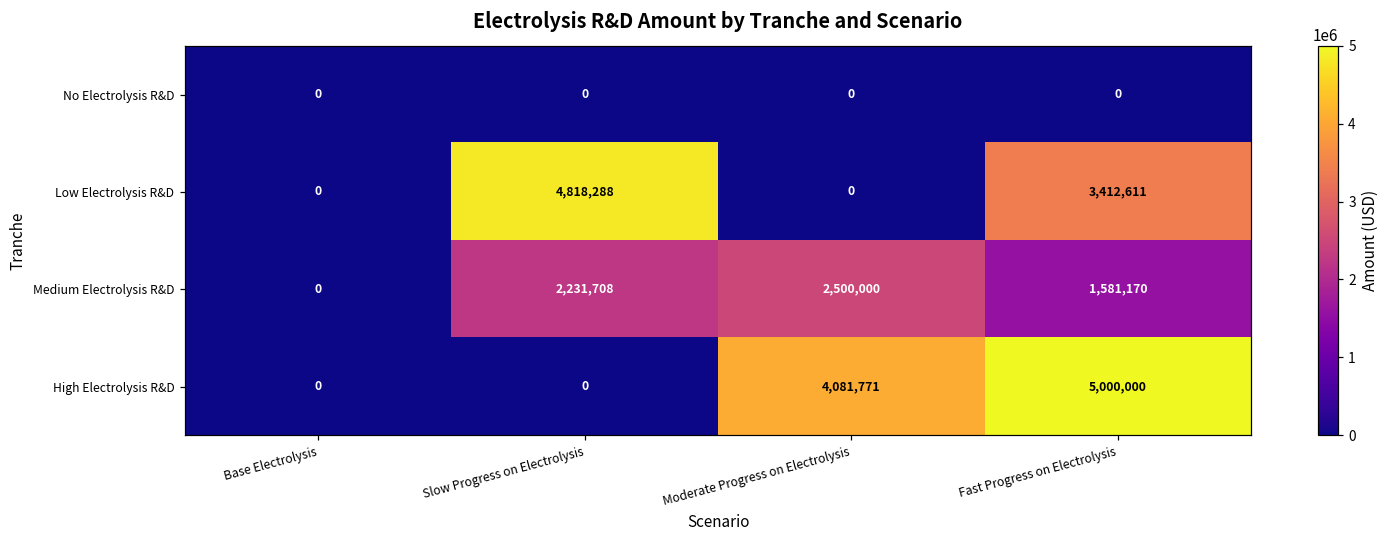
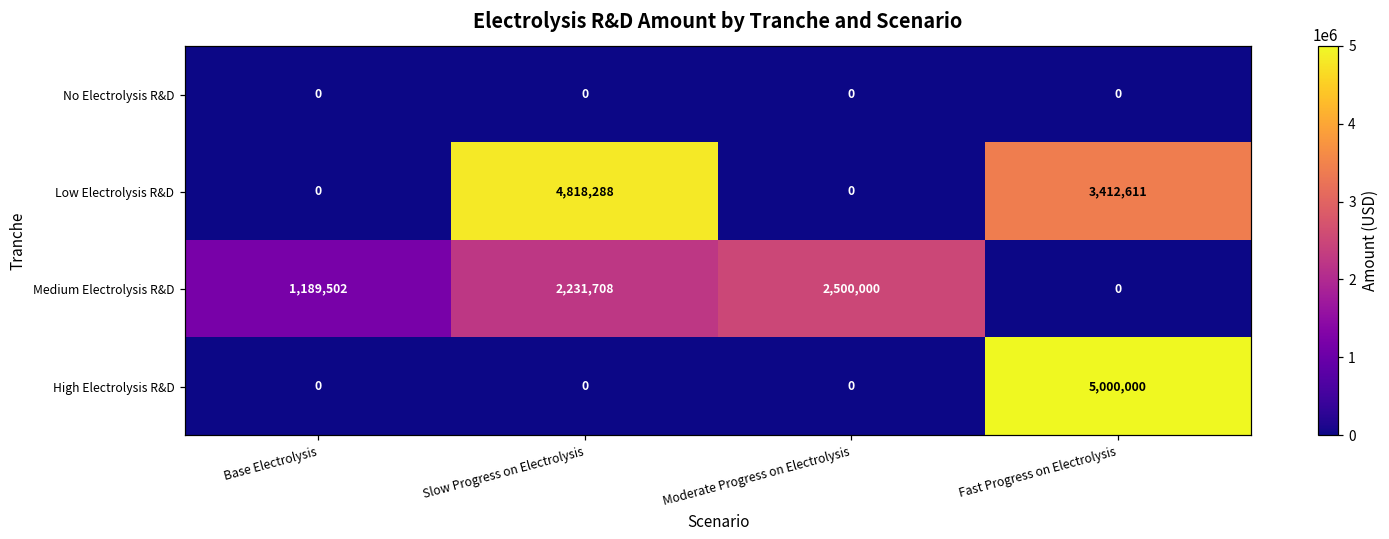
Medium Electrolysis R&D, Base Electrolysis: 0 -> 1,189,502
Medium Electrolysis R&D, Fast Progress on Electrolysis: 1,581,170 -> 0
High Electrolysis R&D, Moderate Progress on Electrolysis: 4,081,771 -> 0
